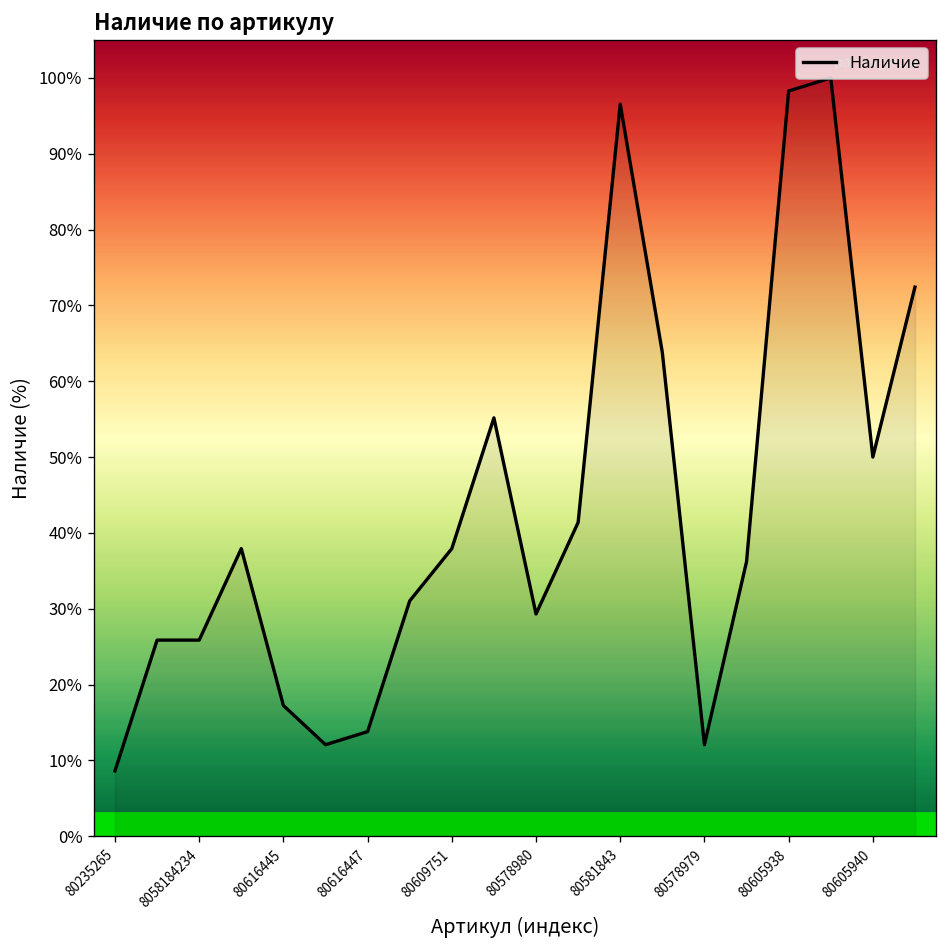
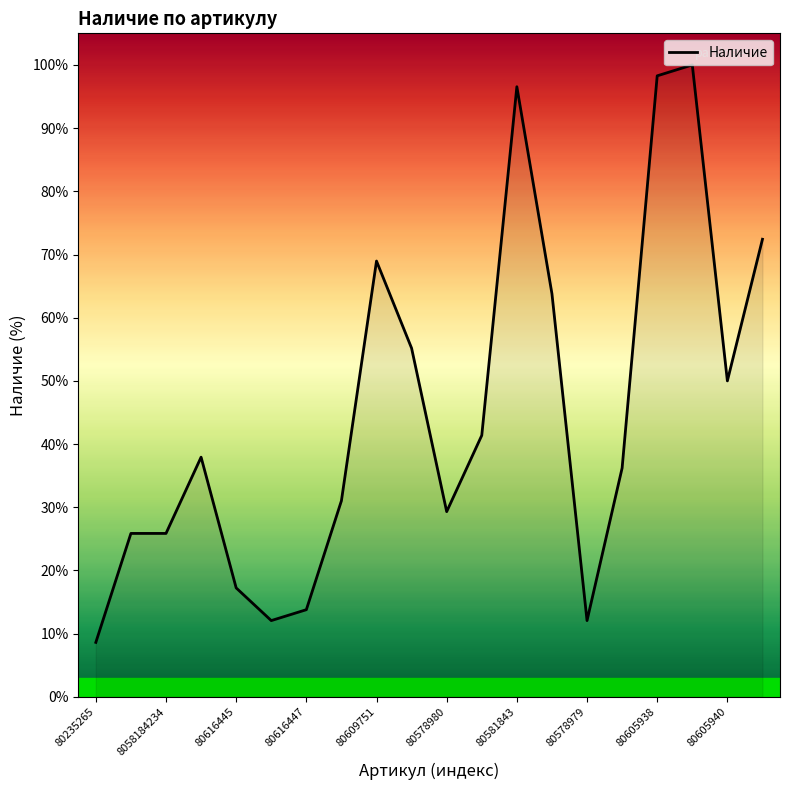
80609751: 38% -> 69%
